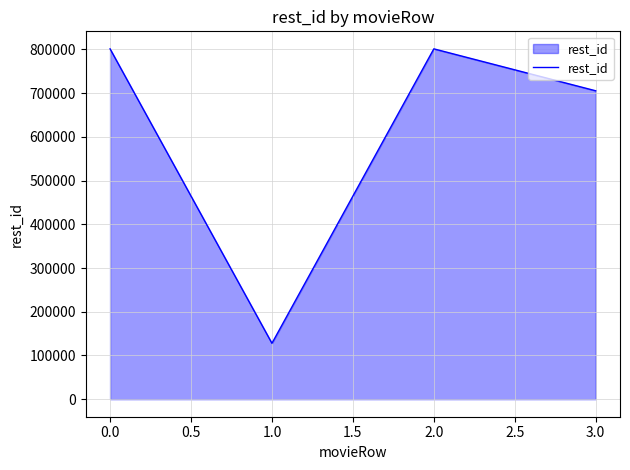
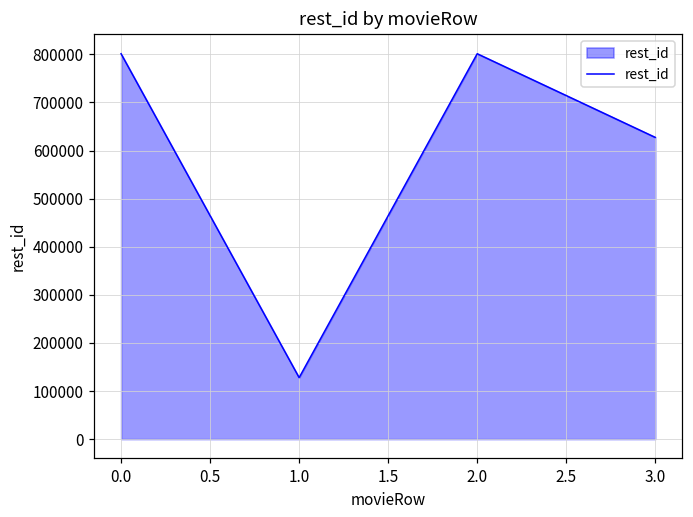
3.0: 710000 -> 630000
